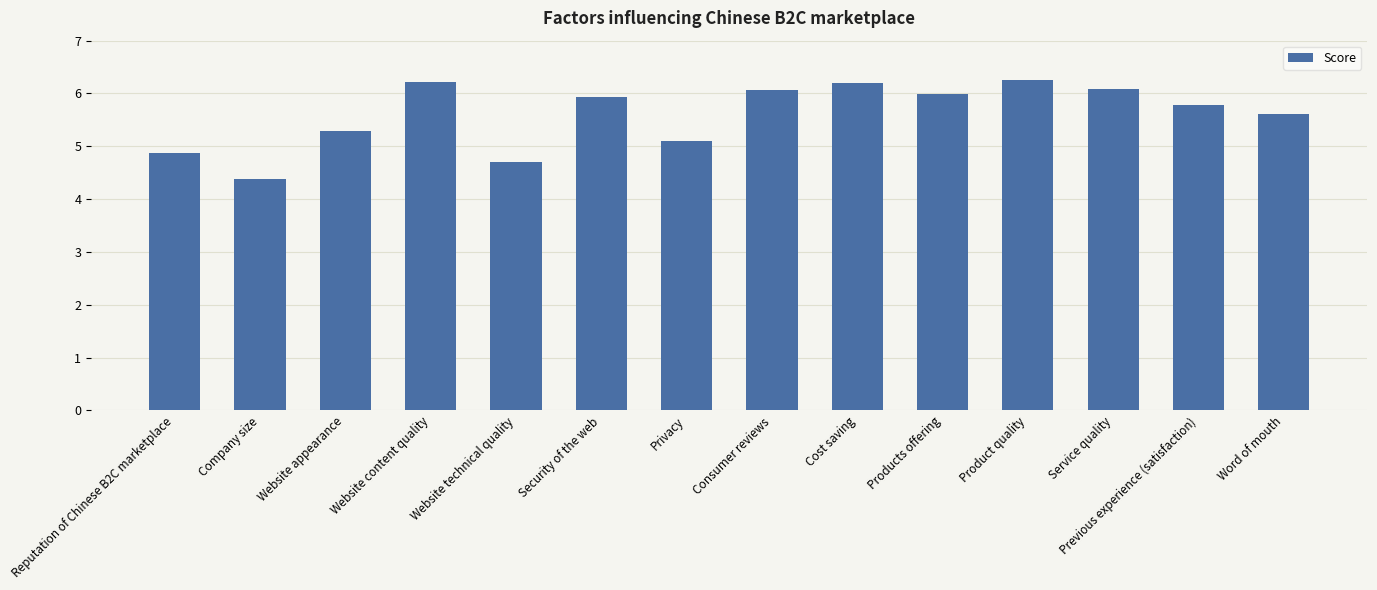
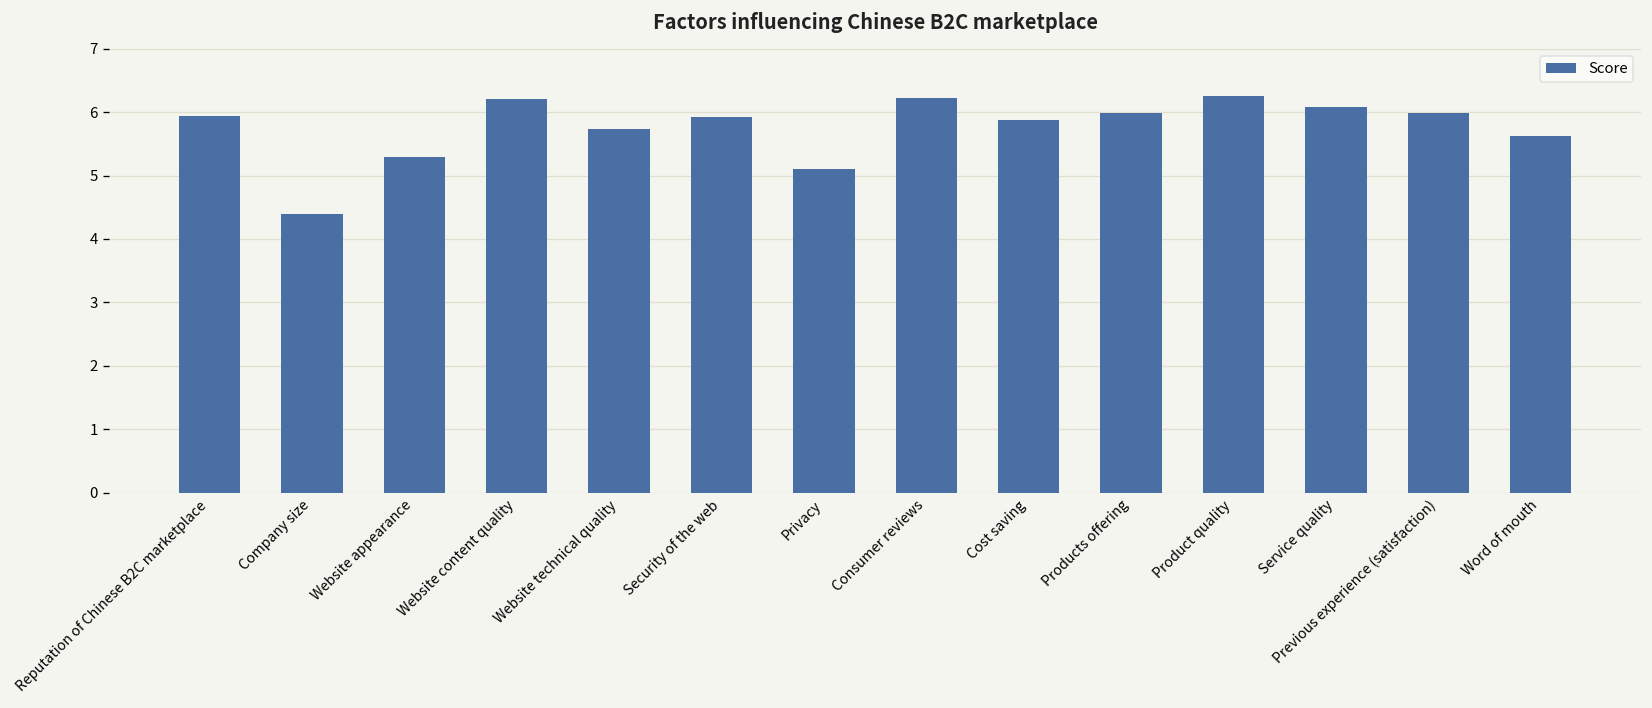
Reputation of Chinese B2C marketplace: 4.9 -> 5.9
Website technical quality: 4.7 -> 5.7
Consumer reviews: 6.1 -> 6.2
Cost saving: 6.2 -> 5.9
Previous experience (satisfaction): 5.8 -> 6.0
